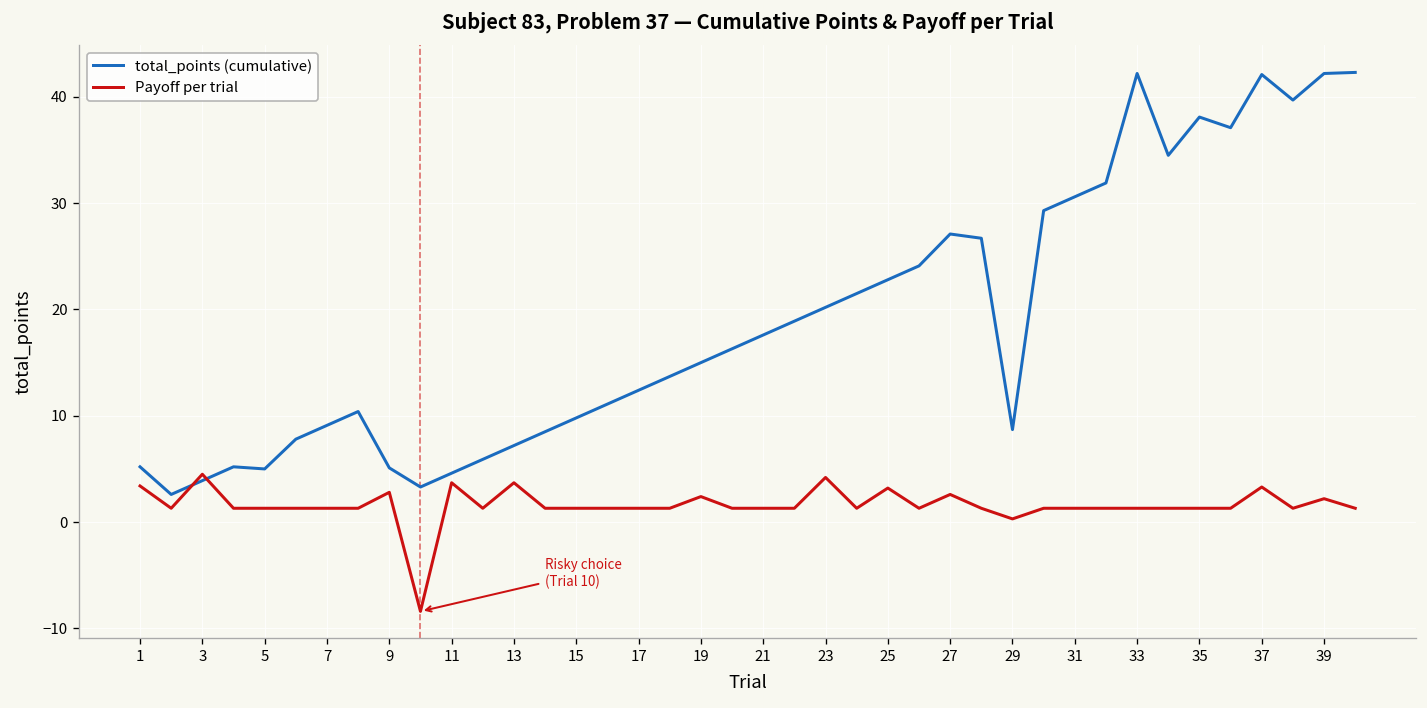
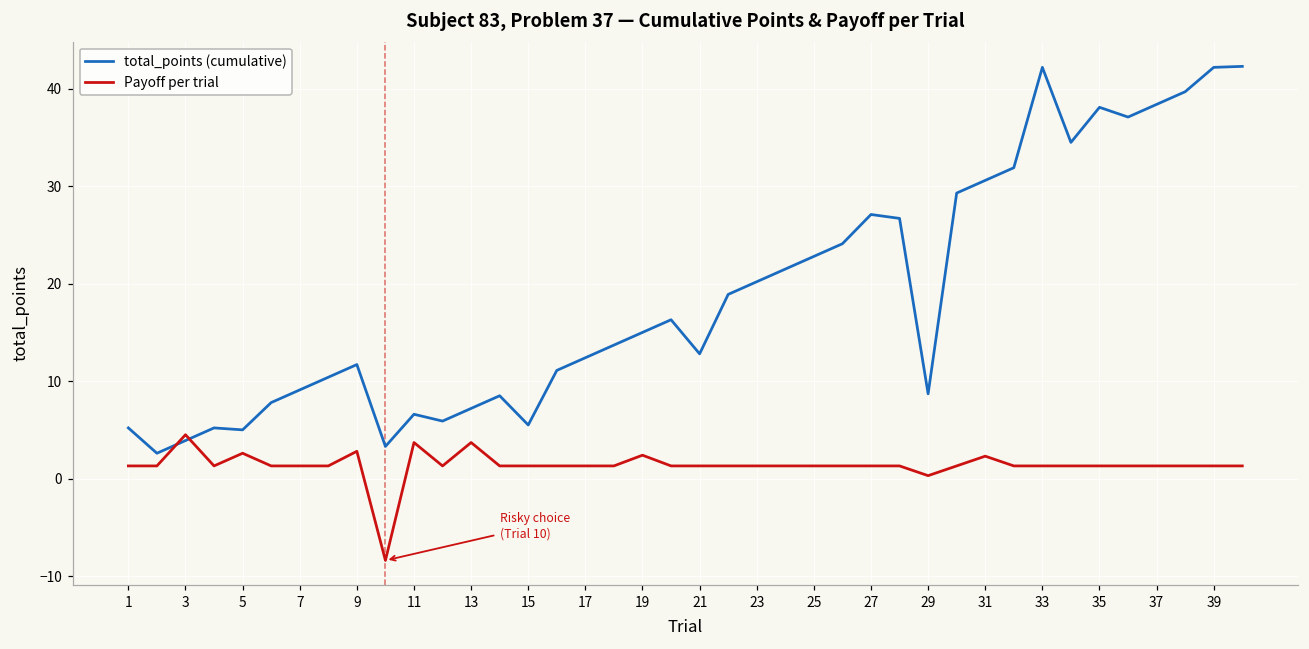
Payoff per trial, 1: 3 -> 1
Payoff per trial, 5: 1 -> 3
total_points (cumulative), 9: 5 -> 12
total_points (cumulative), 11: 5 -> 7
total_points (cumulative), 15: 10 -> 6
total_points (cumulative), 21: 18 -> 13
Payoff per trial, 23: 4 -> 1
Payoff per trial, 25: 3 -> 1
Payoff per trial, 27: 3 -> 1
Payoff per trial, 31: 1 -> 2
total_points (cumulative), 37: 42 -> 38
Payoff per trial, 37: 3 -> 1
Payoff per trial, 39: 2 -> 1
